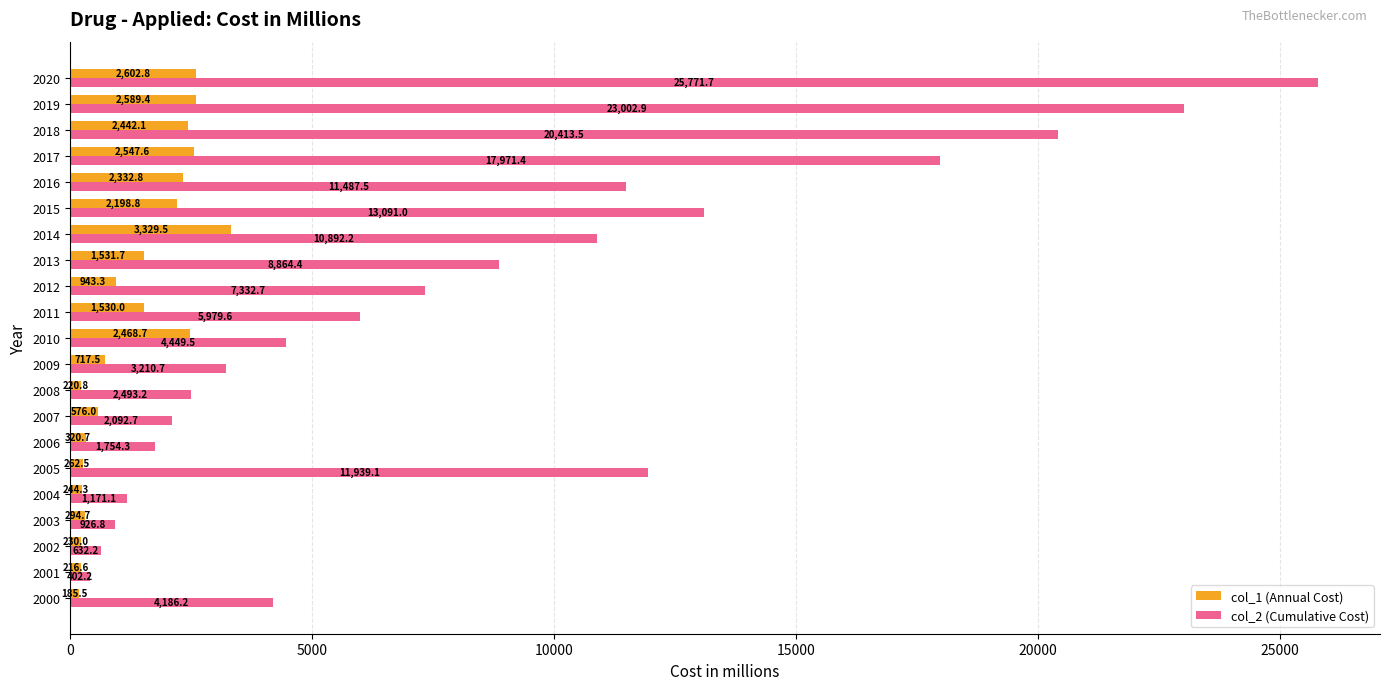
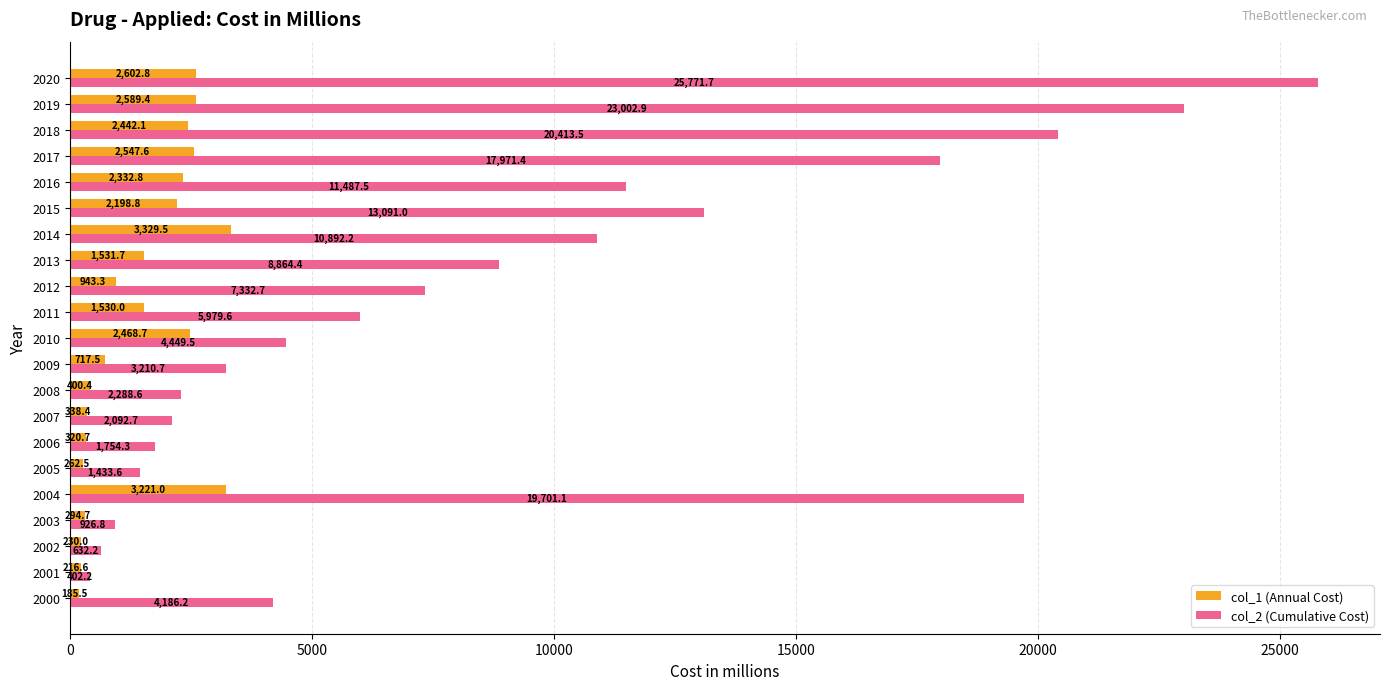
col_1 (Annual Cost), 2008: 220.8 -> 400.4
col_2 (Cumulative Cost), 2008: 2,493.2 -> 2,288.6
col_1 (Annual Cost), 2007: 576.0 -> 338.4
col_2 (Cumulative Cost), 2005: 11,939.1 -> 1,433.6
col_1 (Annual Cost), 2004: 244.3 -> 3,221.0
col_2 (Cumulative Cost), 2004: 1,171.1 -> 19,701.1
